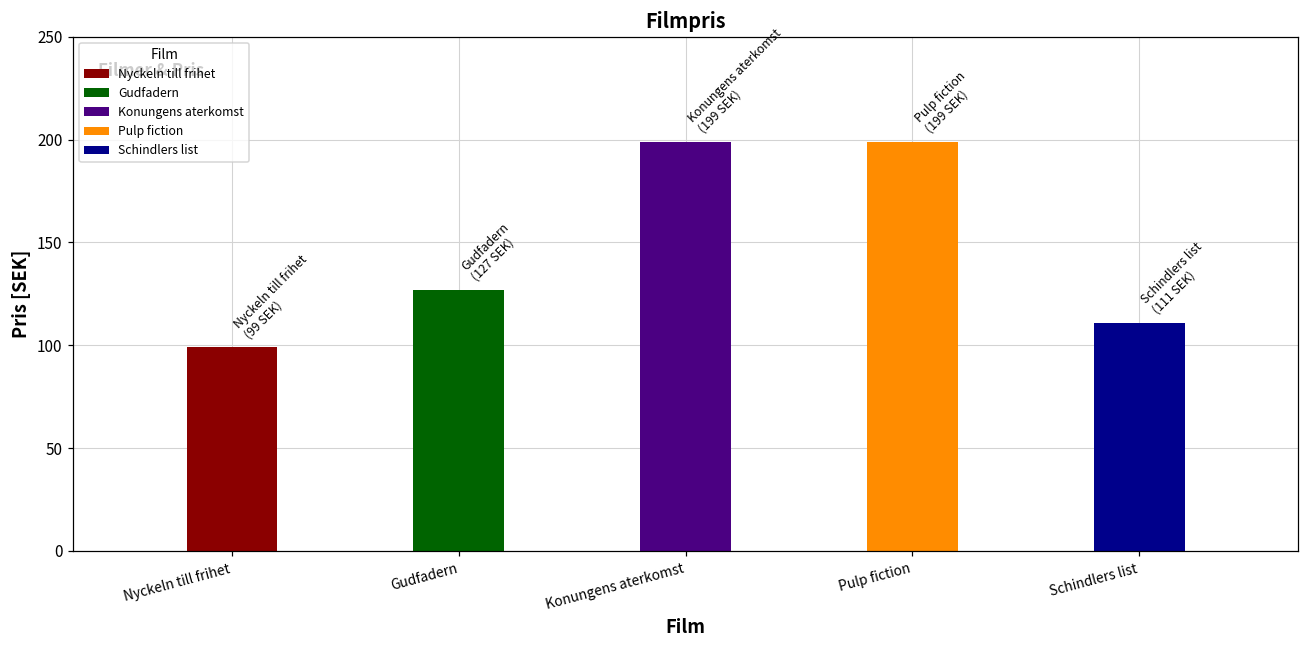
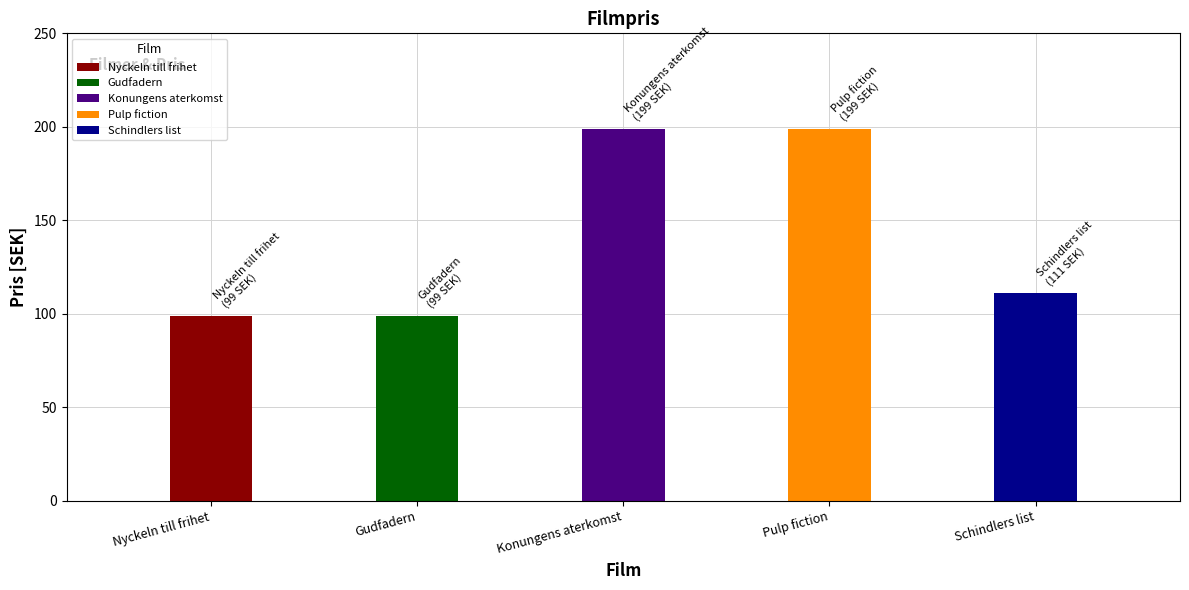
Gudfadern: (127 SEK) -> (99 SEK)
